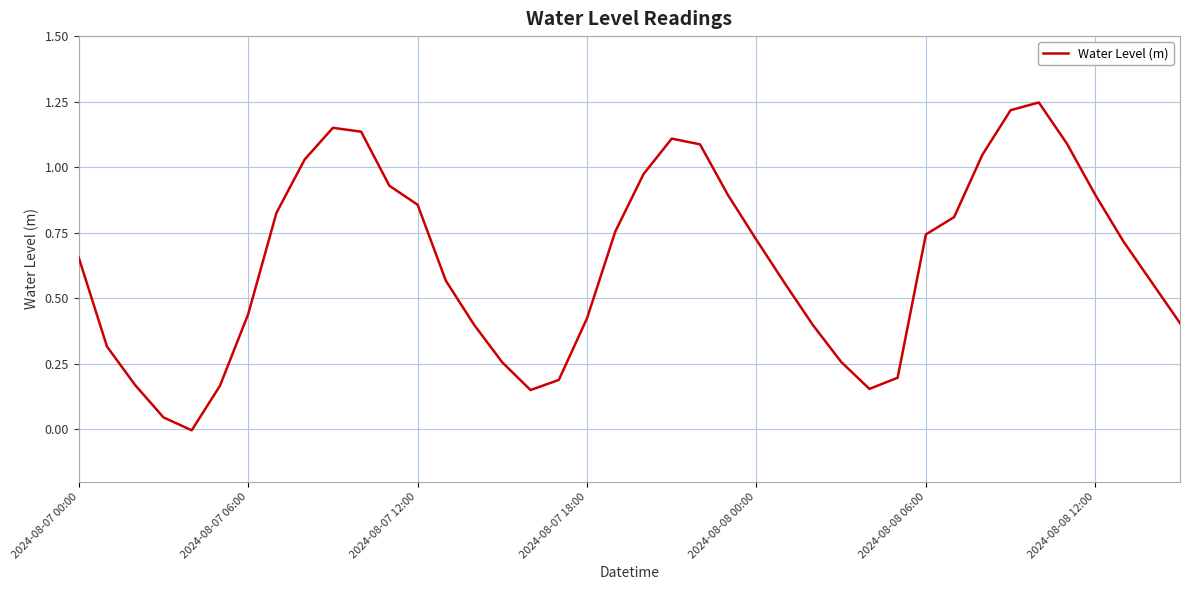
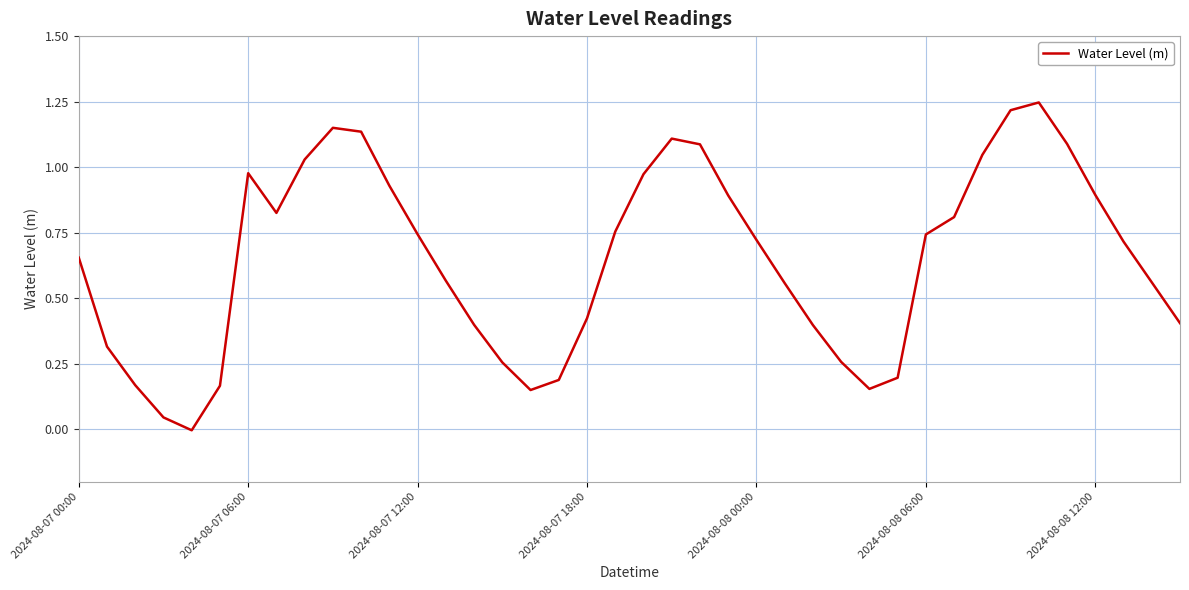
2024-08-07 06:00: 0.44 -> 0.98
2024-08-07 12:00: 0.86 -> 0.74
